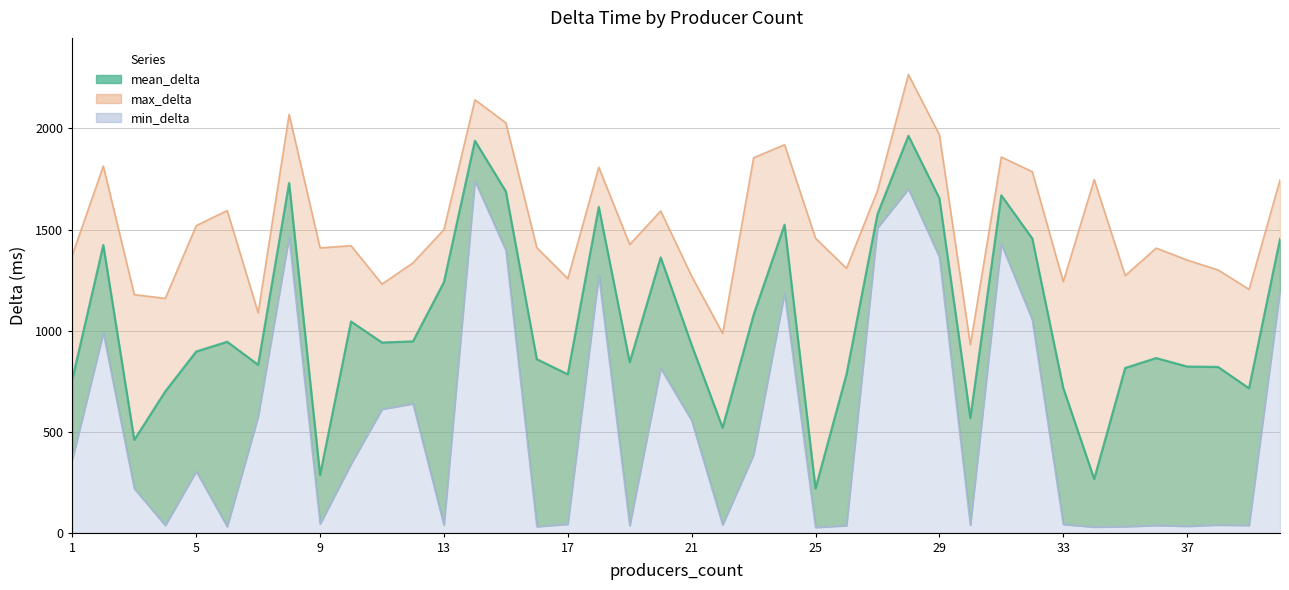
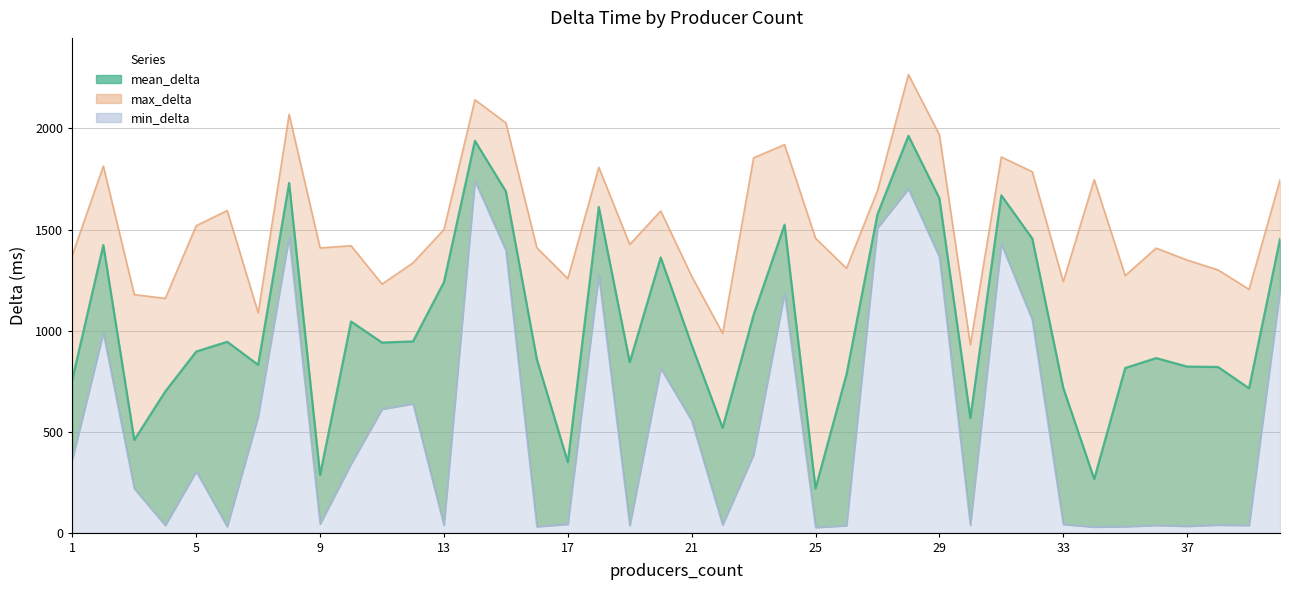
mean_delta, 17: 780 -> 350
